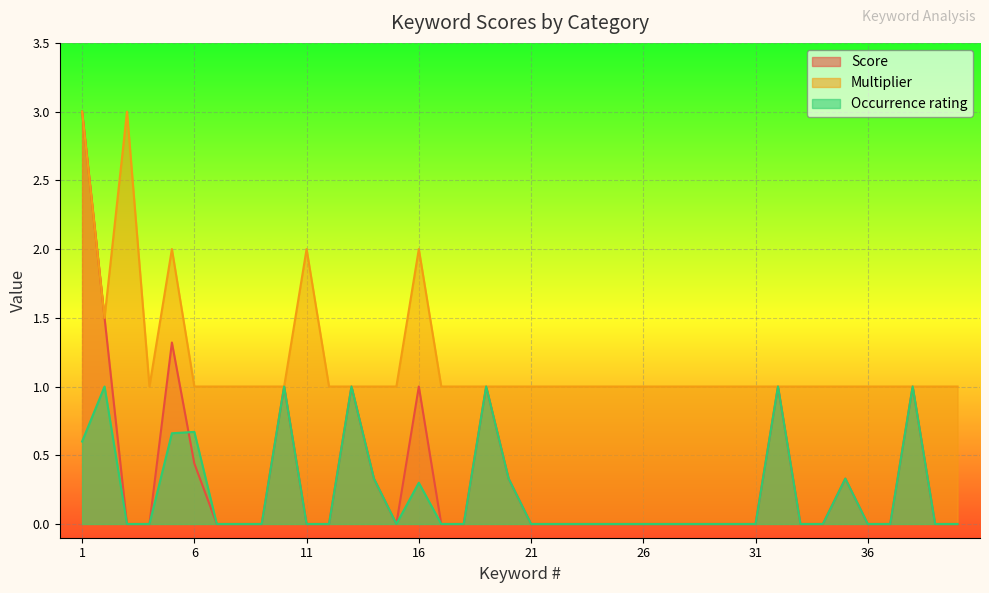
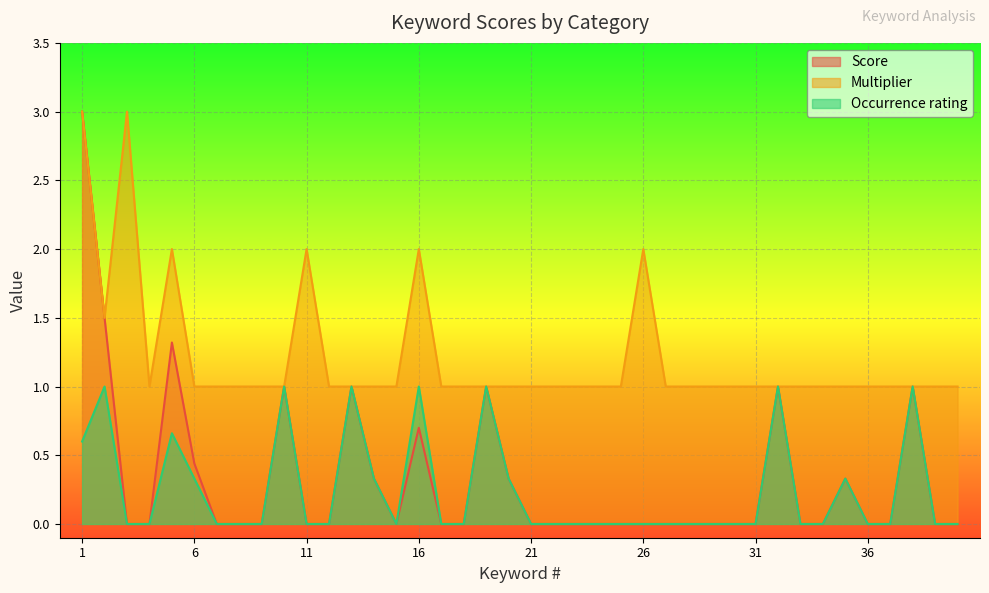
Occurrence rating, 6: 0.67 -> 0.33
Score, 16: 1.0 -> 0.7
Occurrence rating, 16: 0.3 -> 1.0
Multiplier, 26: 1 -> 2
